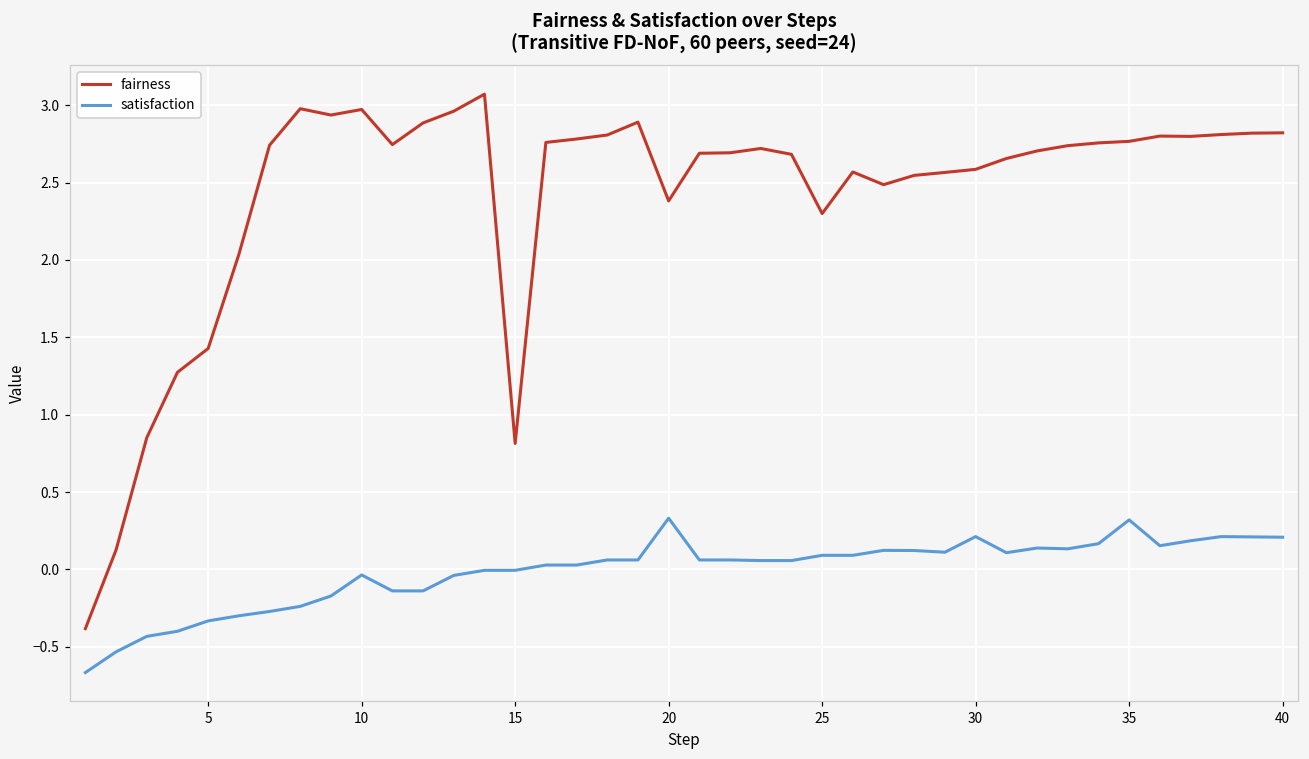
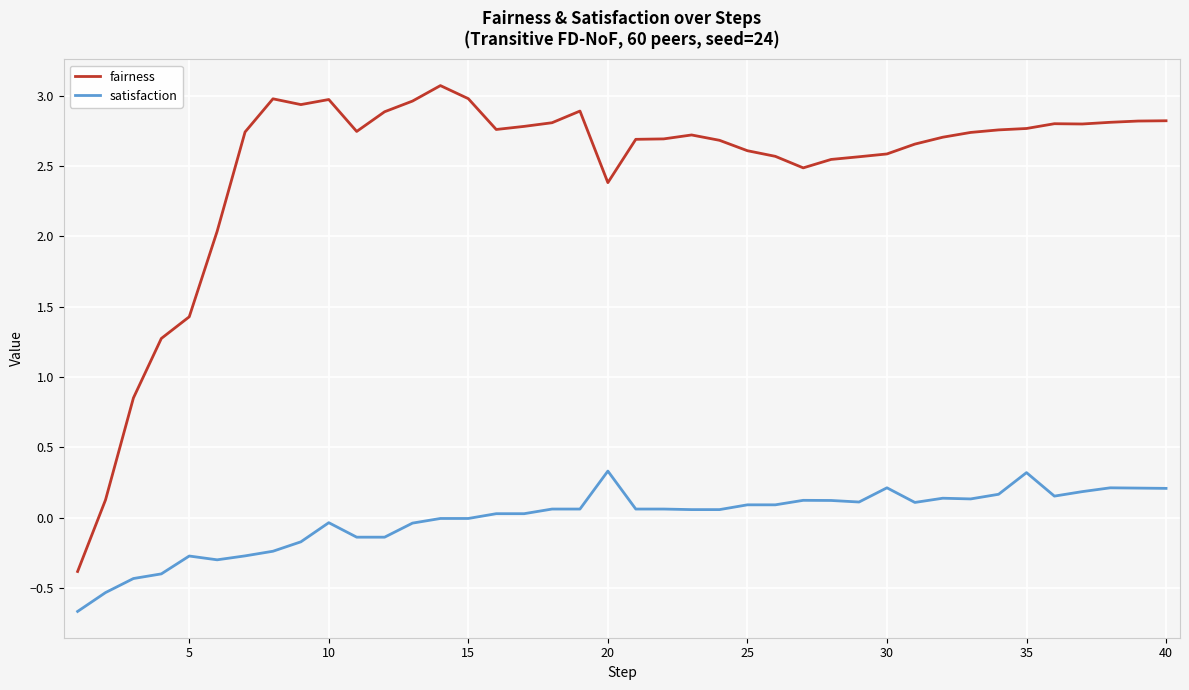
satisfaction, 5: -0.33 -> -0.27
fairness, 15: 0.81 -> 2.98
fairness, 25: 2.30 -> 2.61
